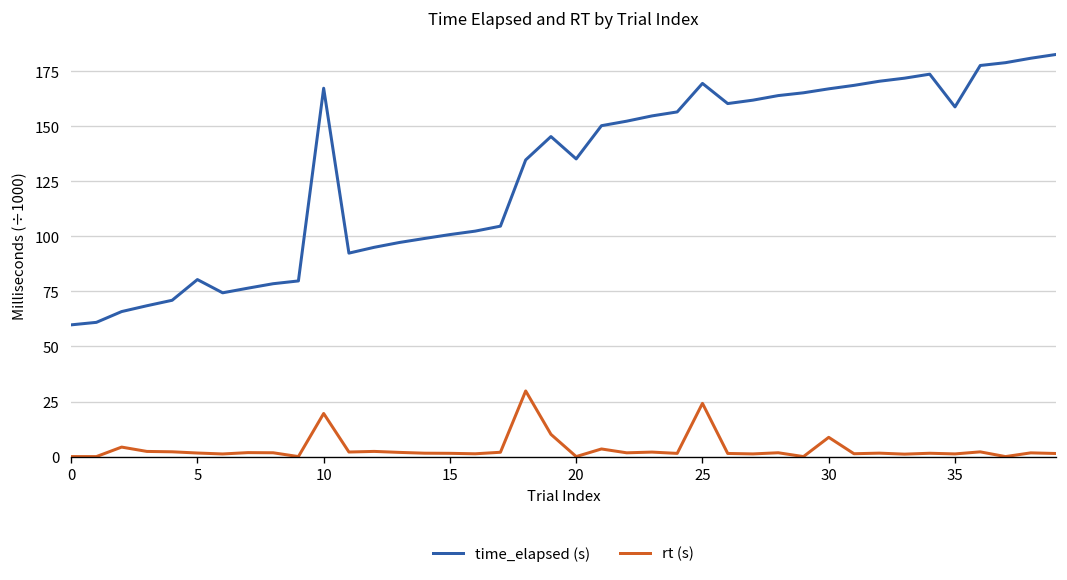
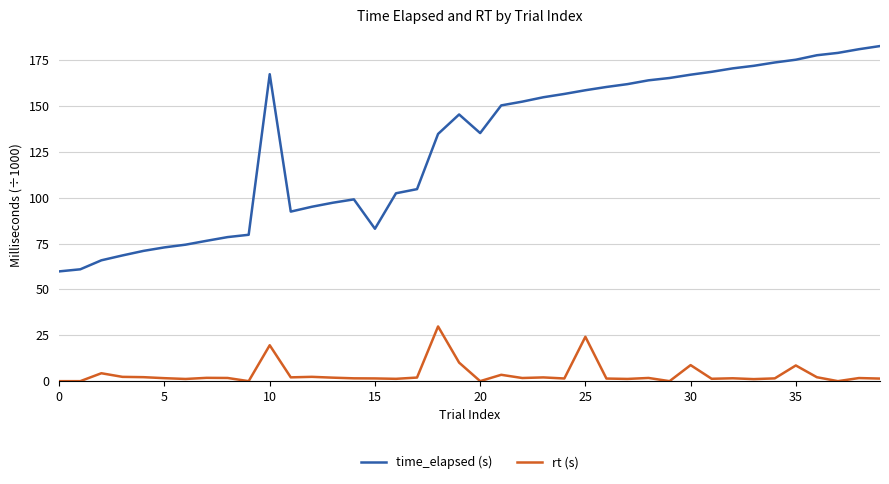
time_elapsed (s), 5: 80 -> 73
time_elapsed (s), 15: 101 -> 83
time_elapsed (s), 25: 169 -> 159
time_elapsed (s), 35: 159 -> 175
rt (s), 35: 1 -> 9
